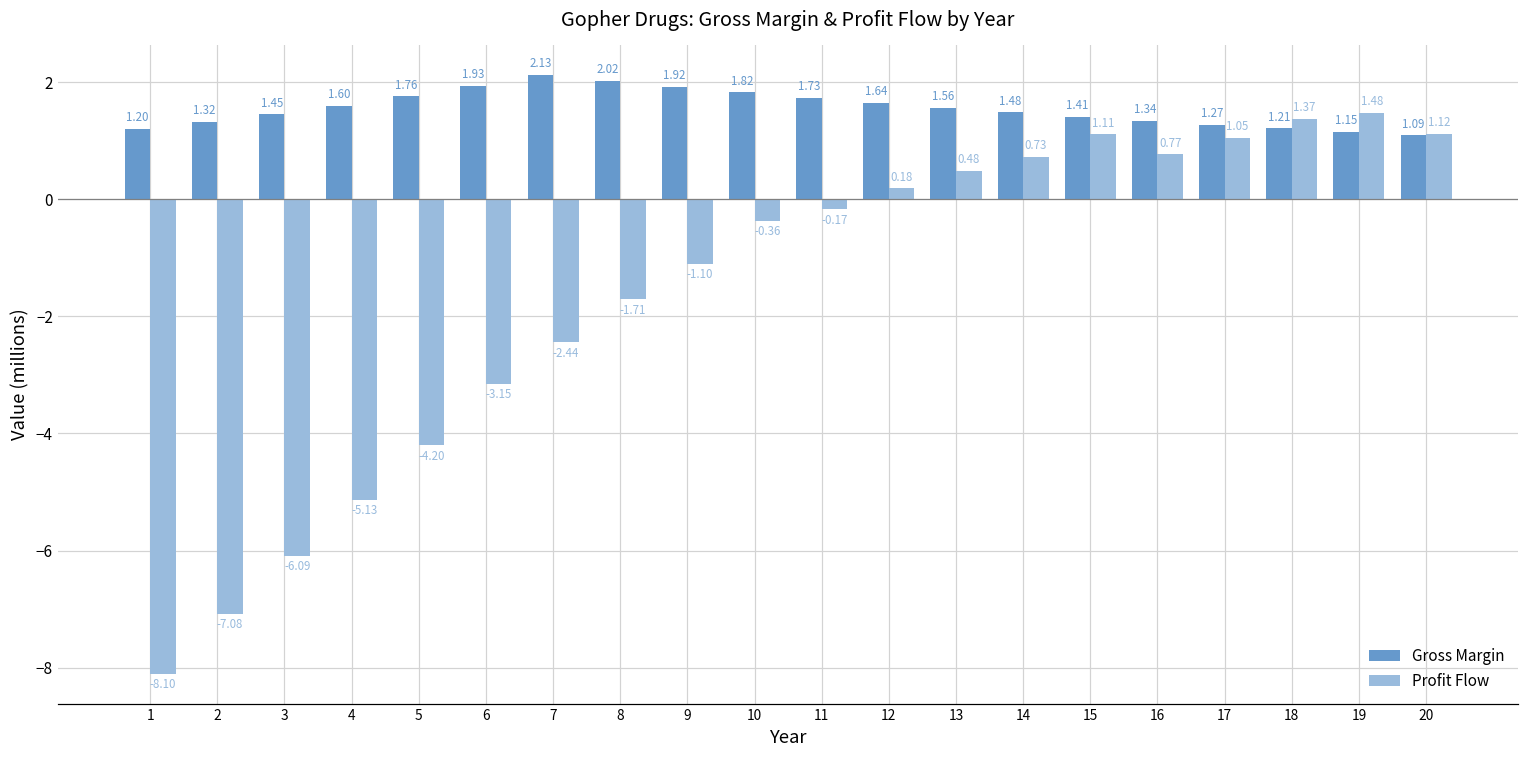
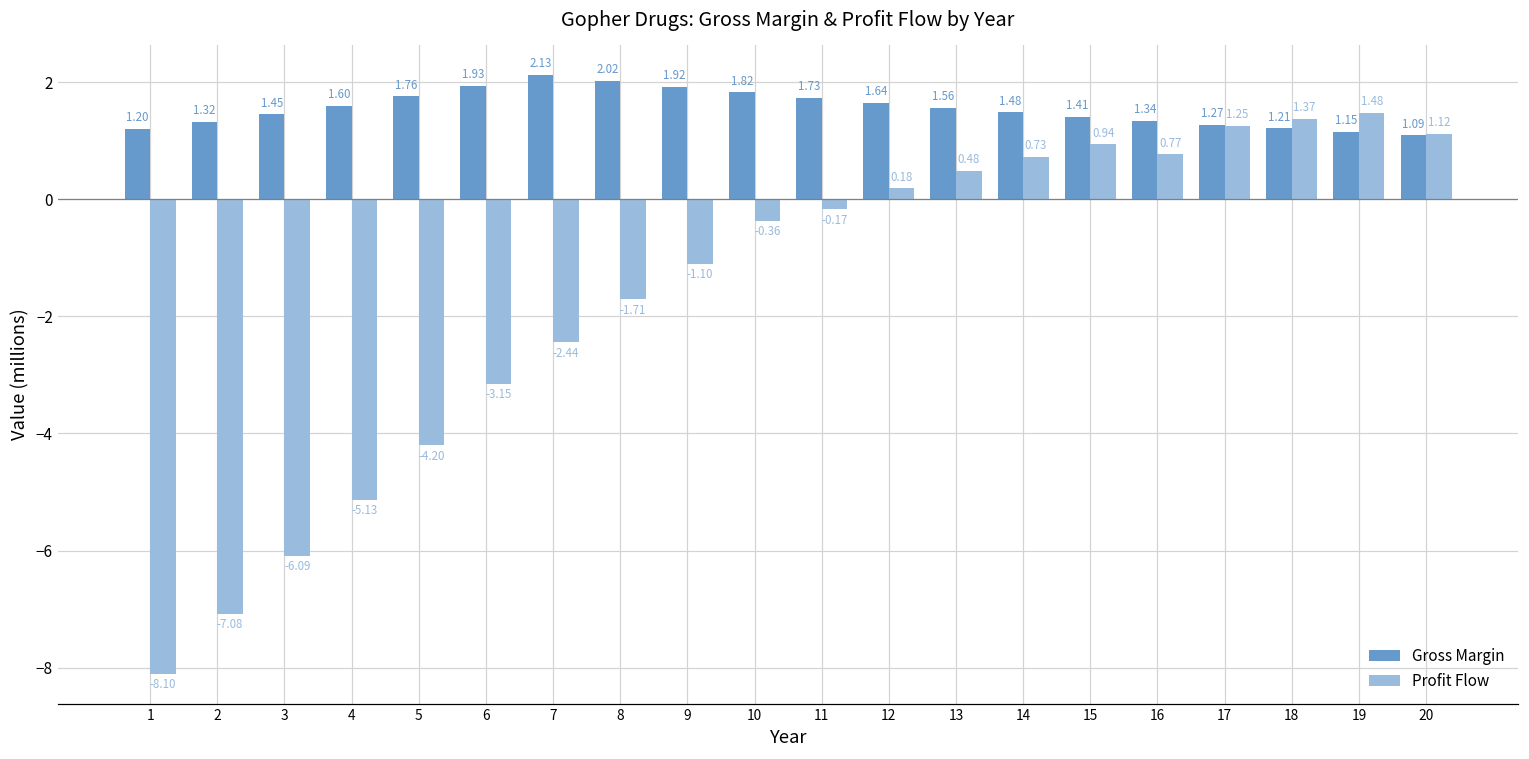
Profit Flow, 15: 1.11 -> 0.94
Profit Flow, 17: 1.05 -> 1.25
